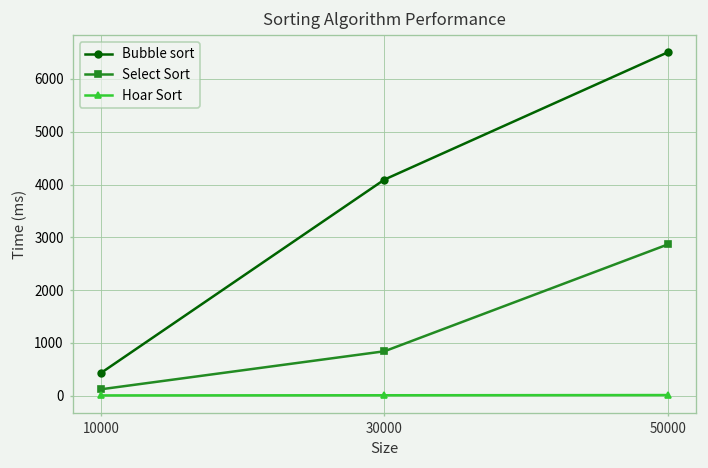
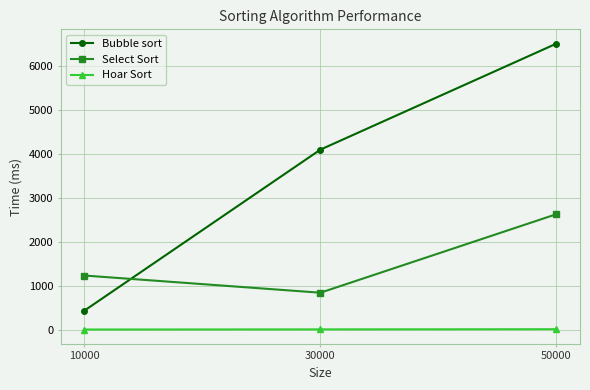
Select Sort, 10000: 100 -> 1200
Select Sort, 50000: 2900 -> 2600
